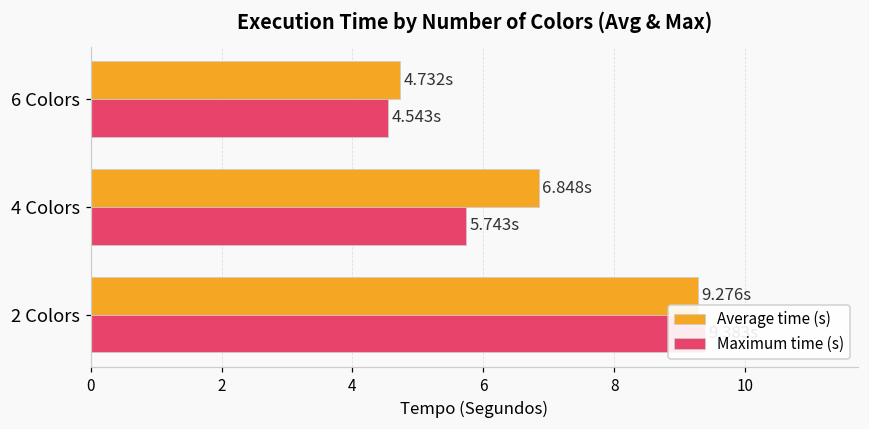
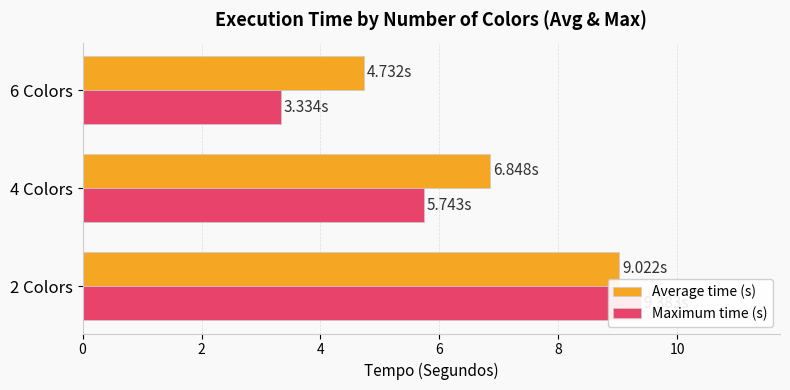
Maximum time (s), 6 Colors: 4.543s -> 3.334s
Average time (s), 2 Colors: 9.276s -> 9.022s
